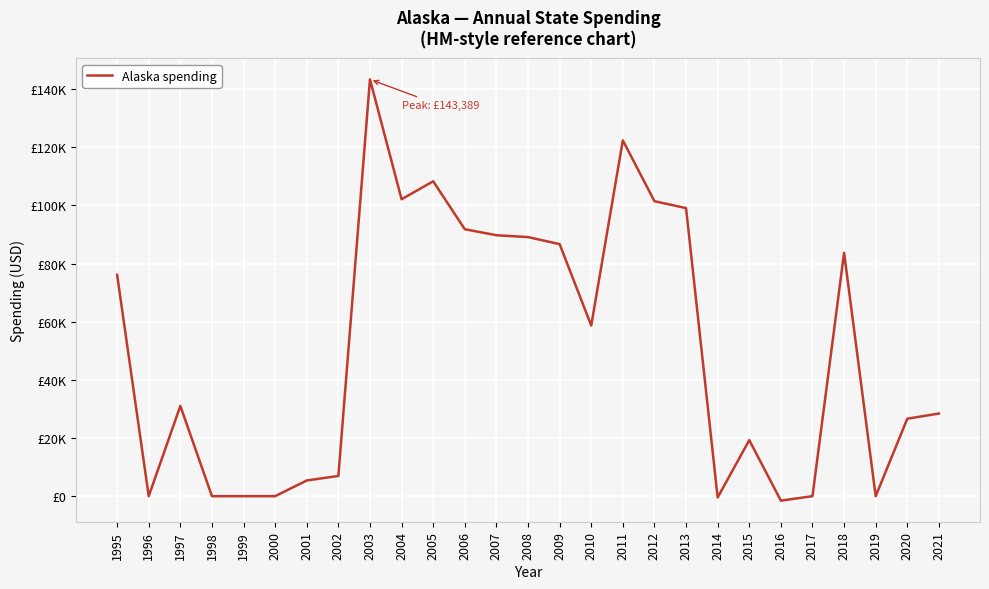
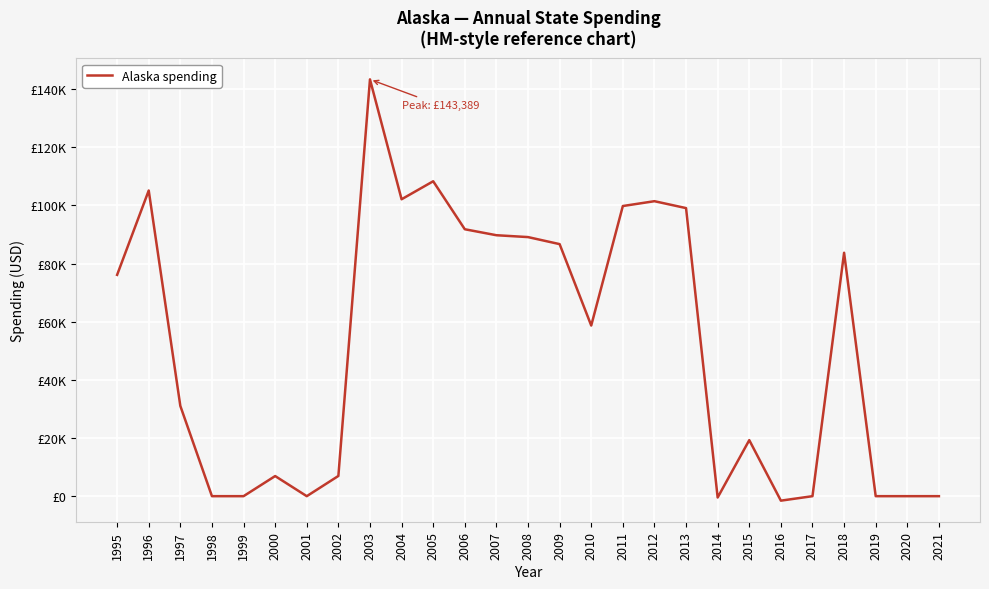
1996: £0 -> £105000
2000: £0 -> £7000
2001: £5000 -> £0
2011: £122000 -> £100000
2020: £27000 -> £0
2021: £28000 -> £0
